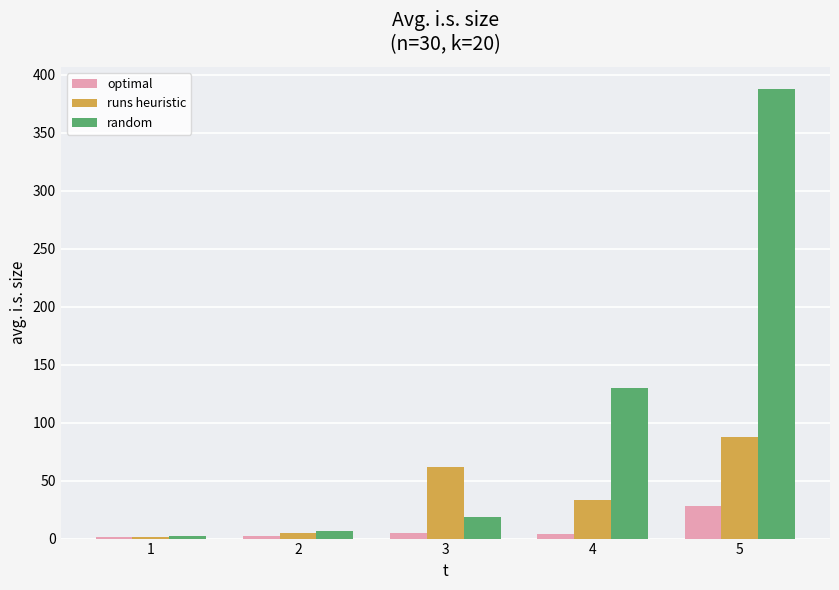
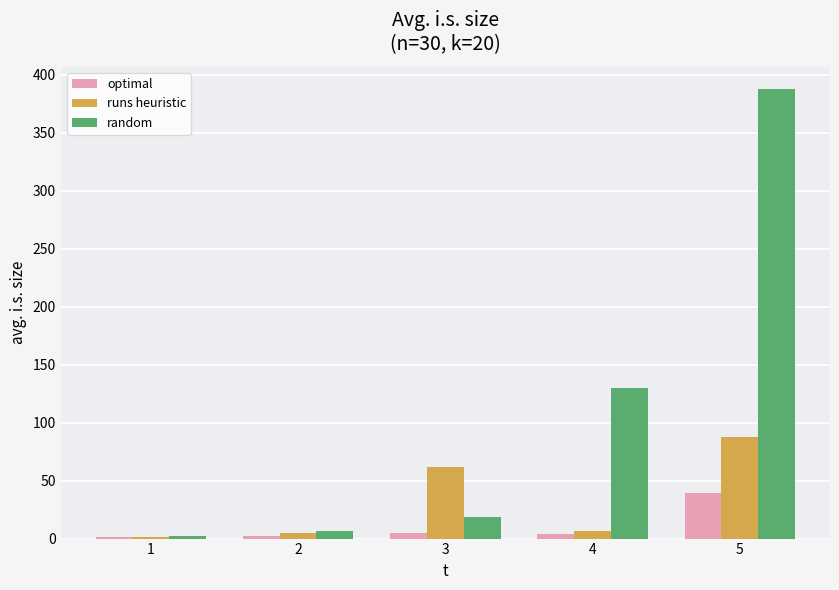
runs heuristic, 4: 34 -> 6
optimal, 5: 28 -> 39
